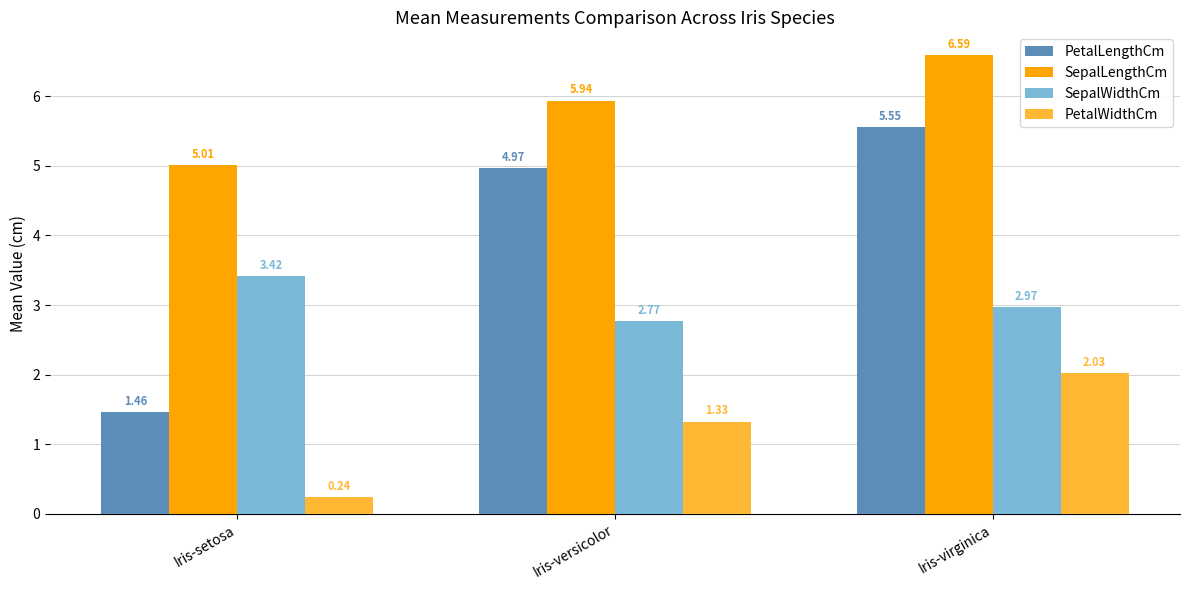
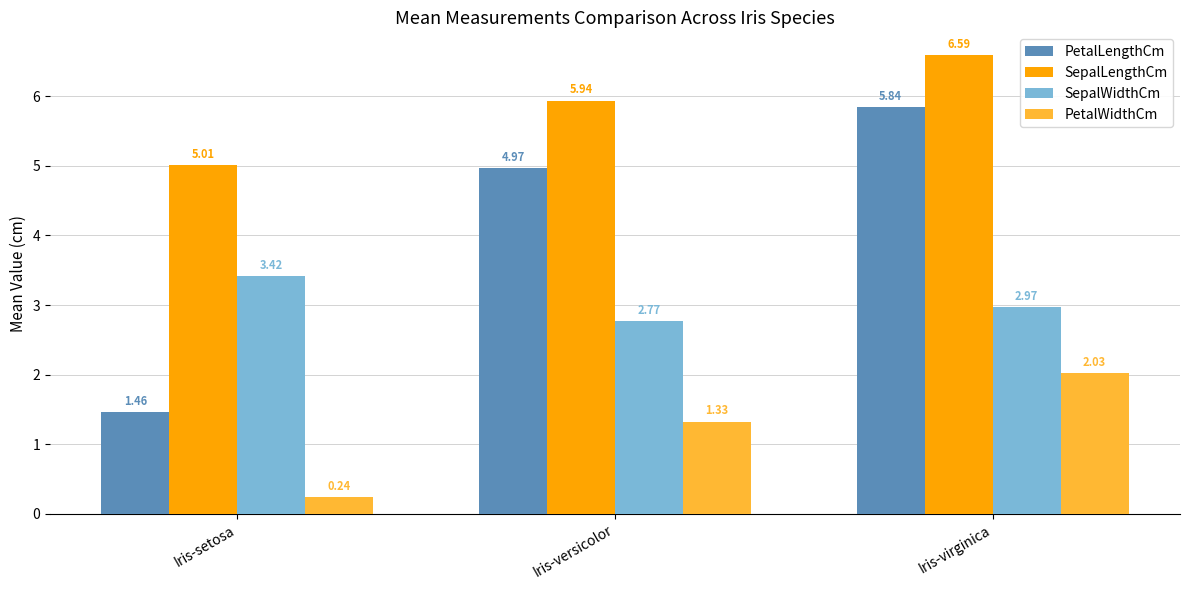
PetalLengthCm, Iris-virginica: 5.55 -> 5.84
